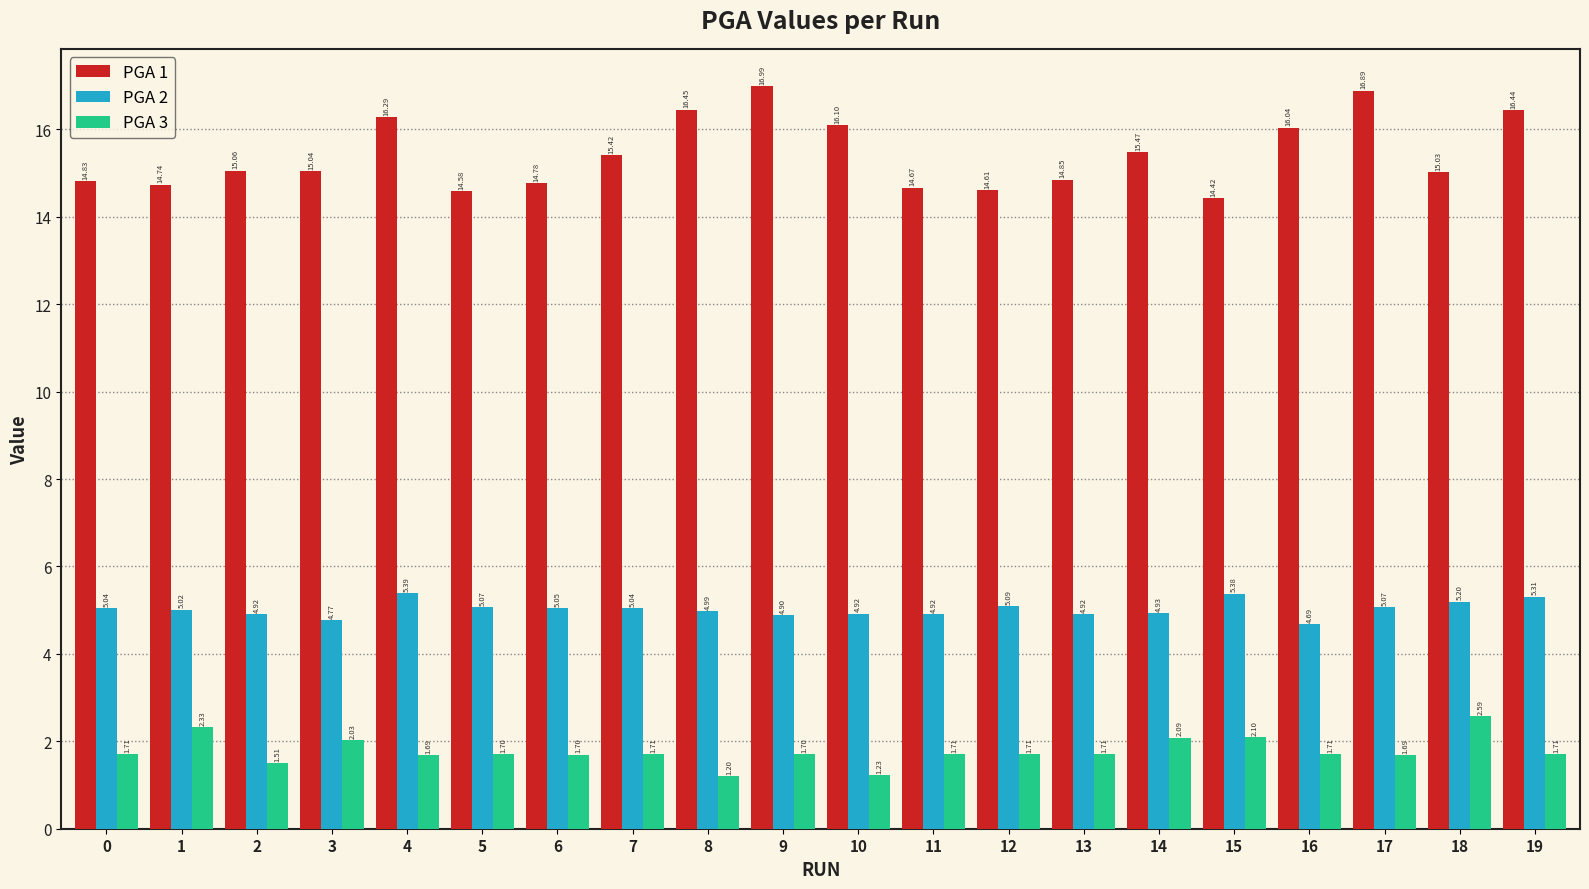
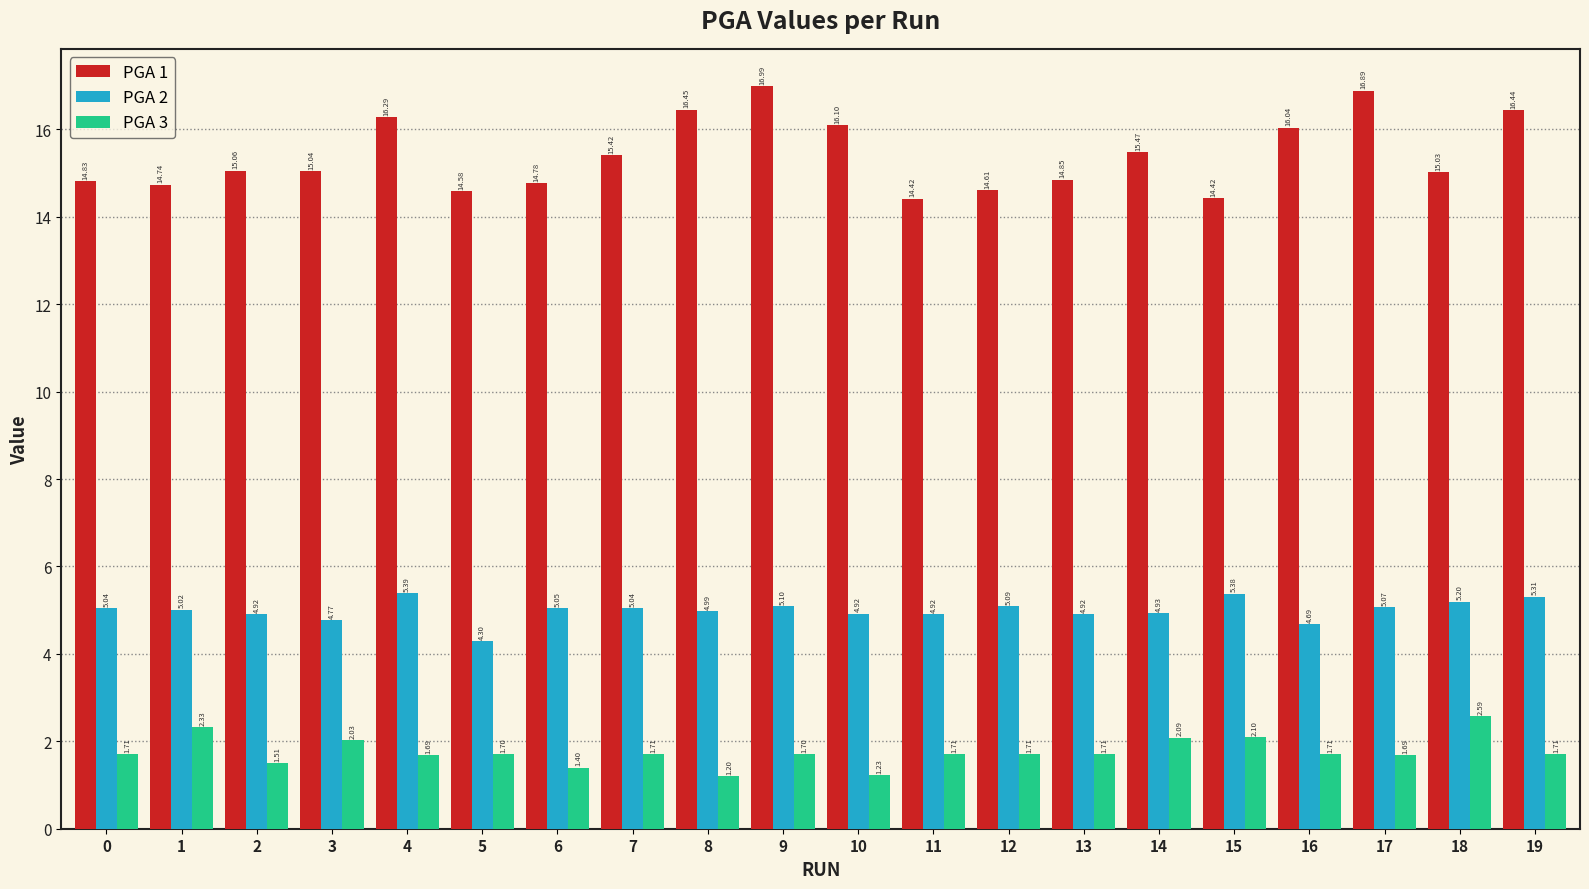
PGA 2, 5: 5.07 -> 4.30
PGA 3, 6: 1.70 -> 1.40
PGA 2, 9: 4.90 -> 5.10
PGA 1, 11: 14.67 -> 14.42
